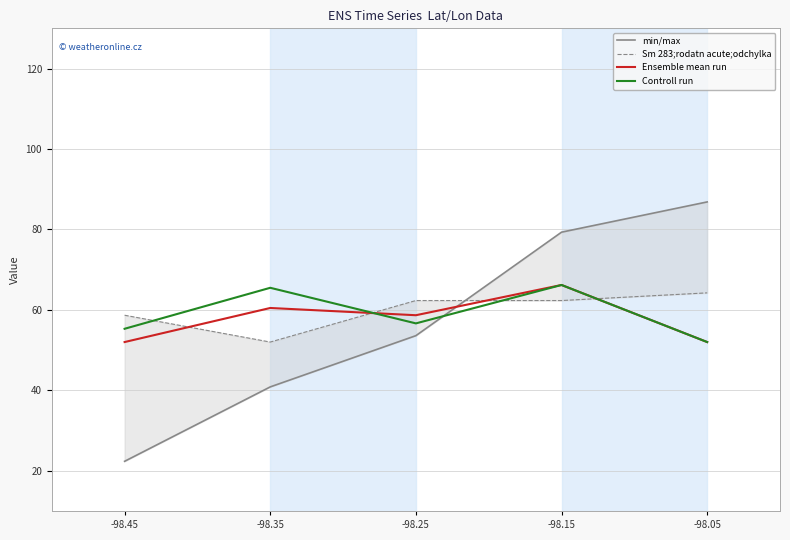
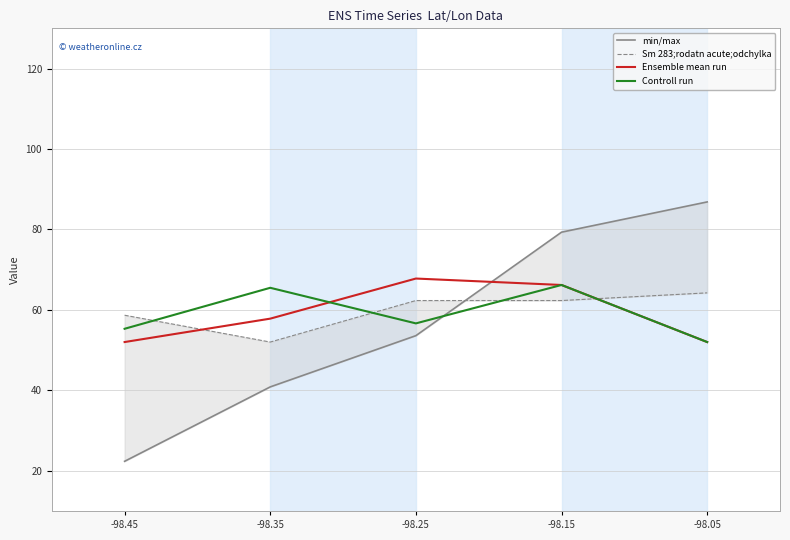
Ensemble mean run, -98.35: 60 -> 58
Ensemble mean run, -98.25: 59 -> 68
